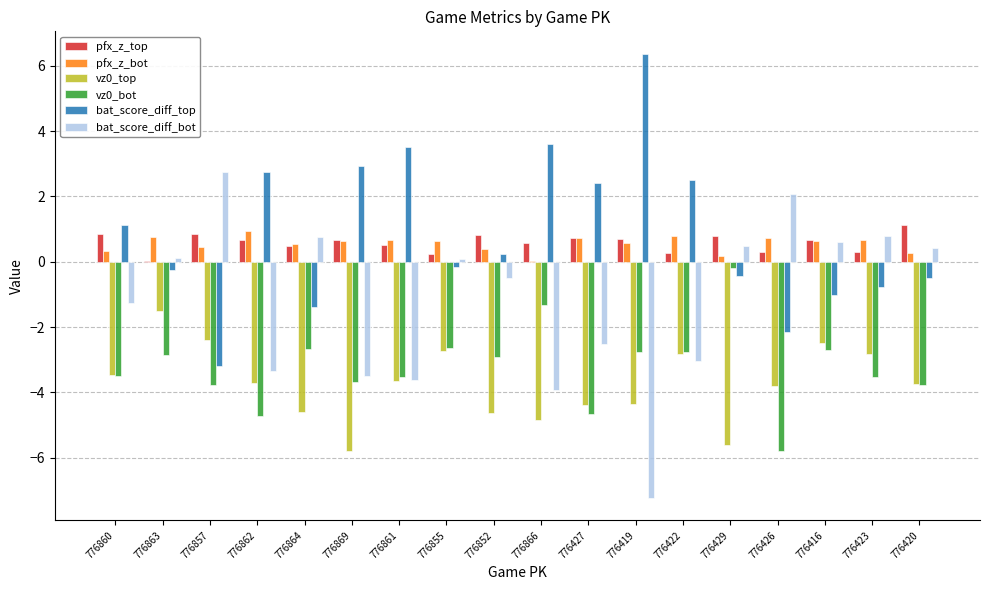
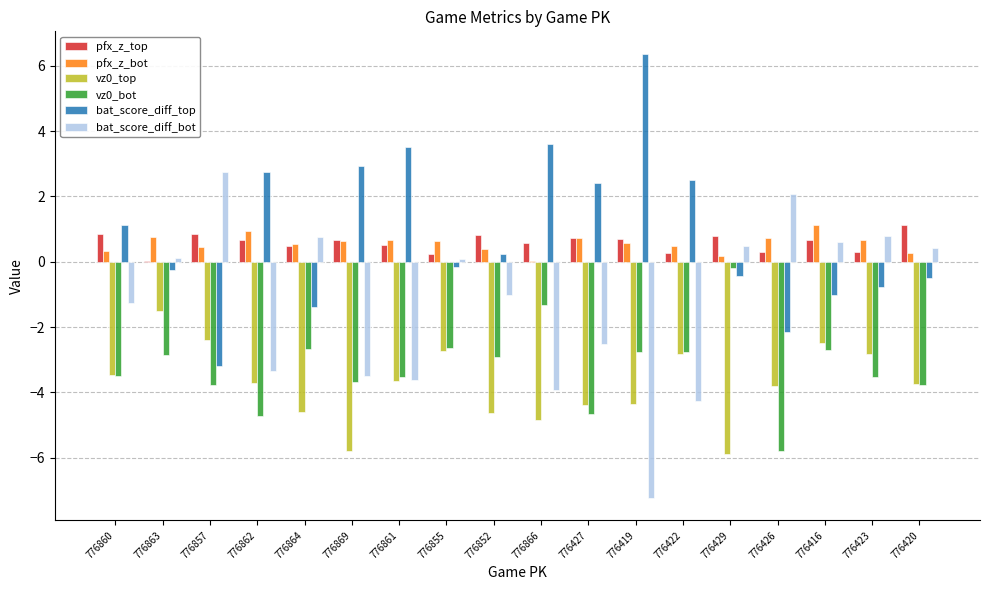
bat_score_diff_bot, 776852: -0.5 -> -1.0
pfx_z_bot, 776422: 0.8 -> 0.5
bat_score_diff_bot, 776422: -3.0 -> -4.3
vz0_top, 776429: -5.6 -> -5.9
pfx_z_bot, 776416: 0.7 -> 1.1
